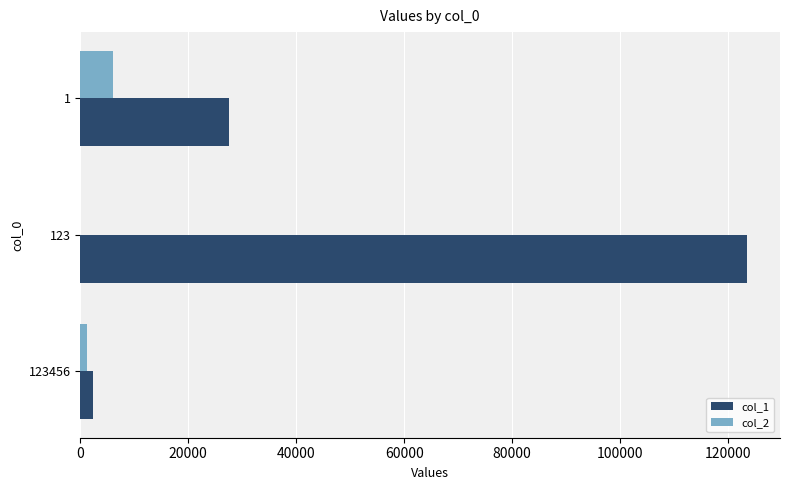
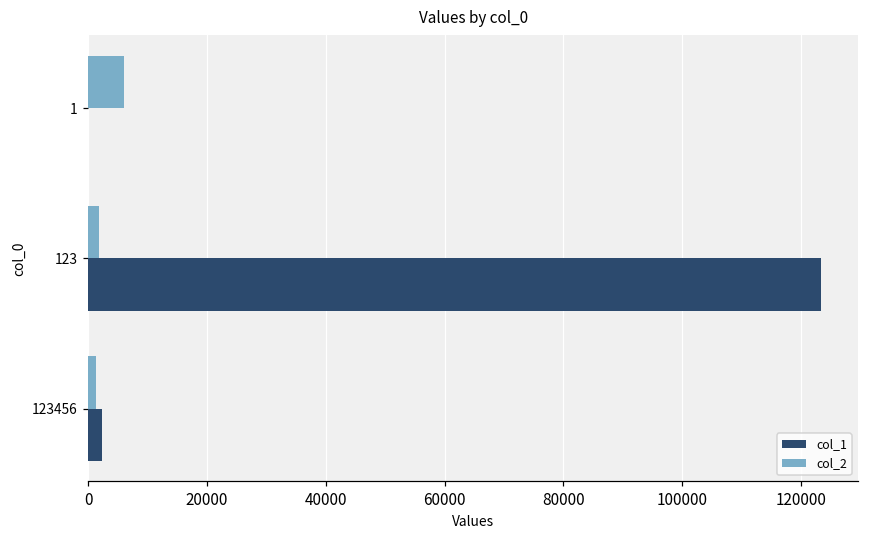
col_1, 1: 28000 -> 0
col_2, 123: 0 -> 2000
